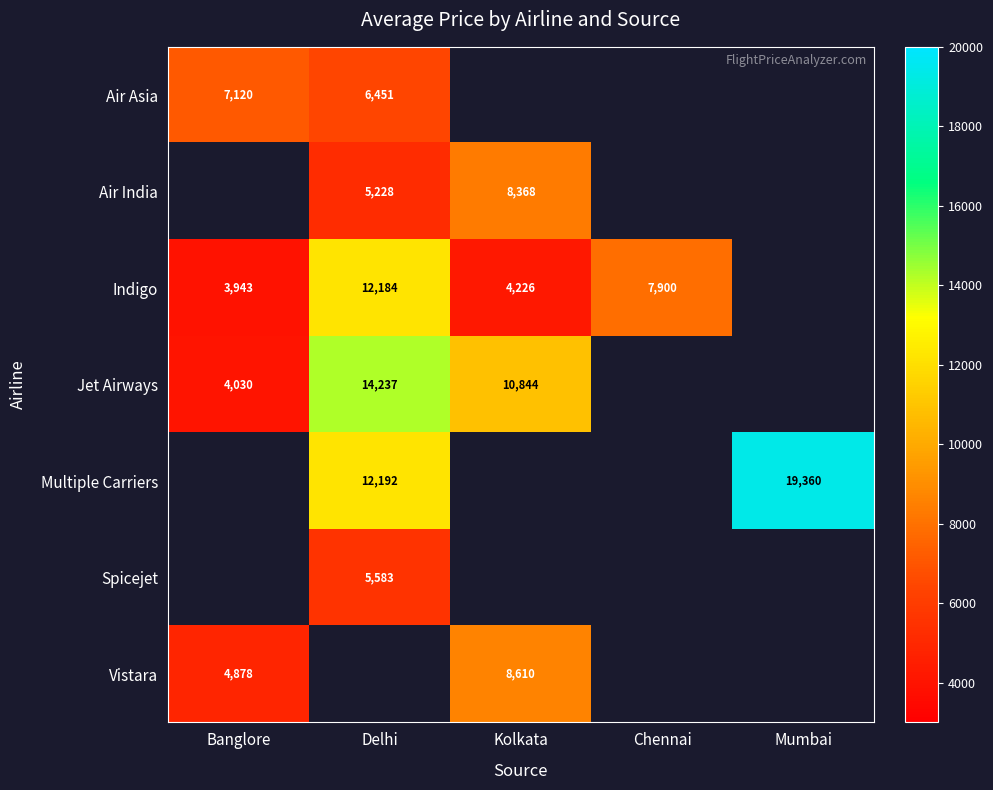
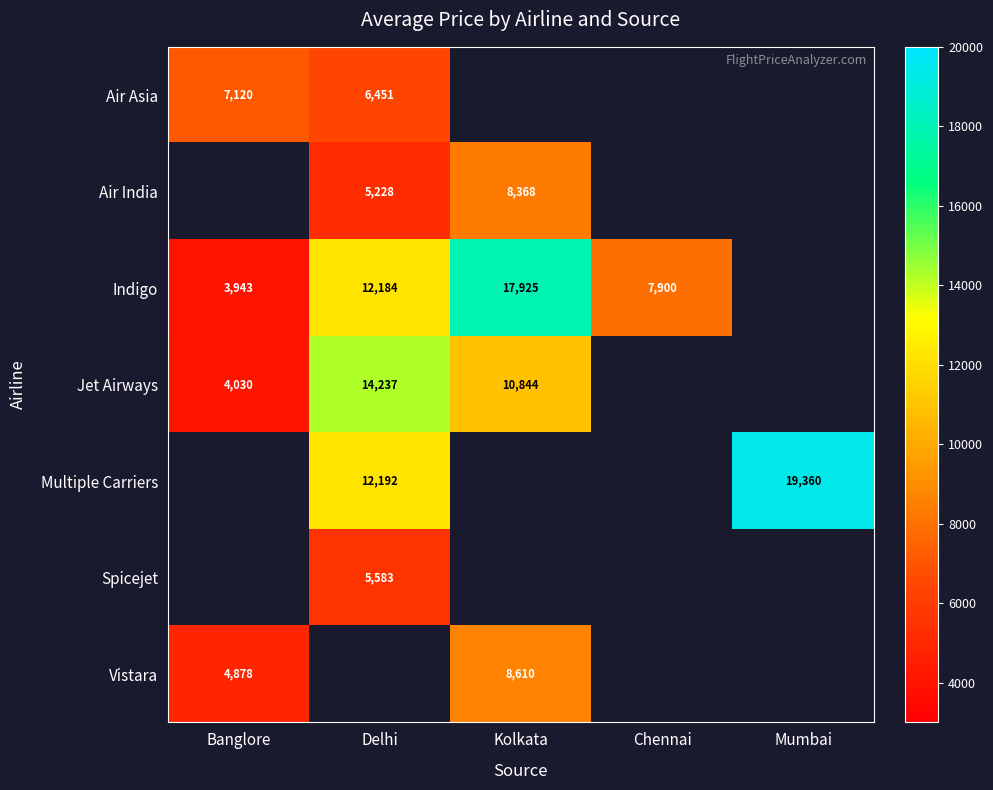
Indigo, Kolkata: 4,226 -> 17,925
